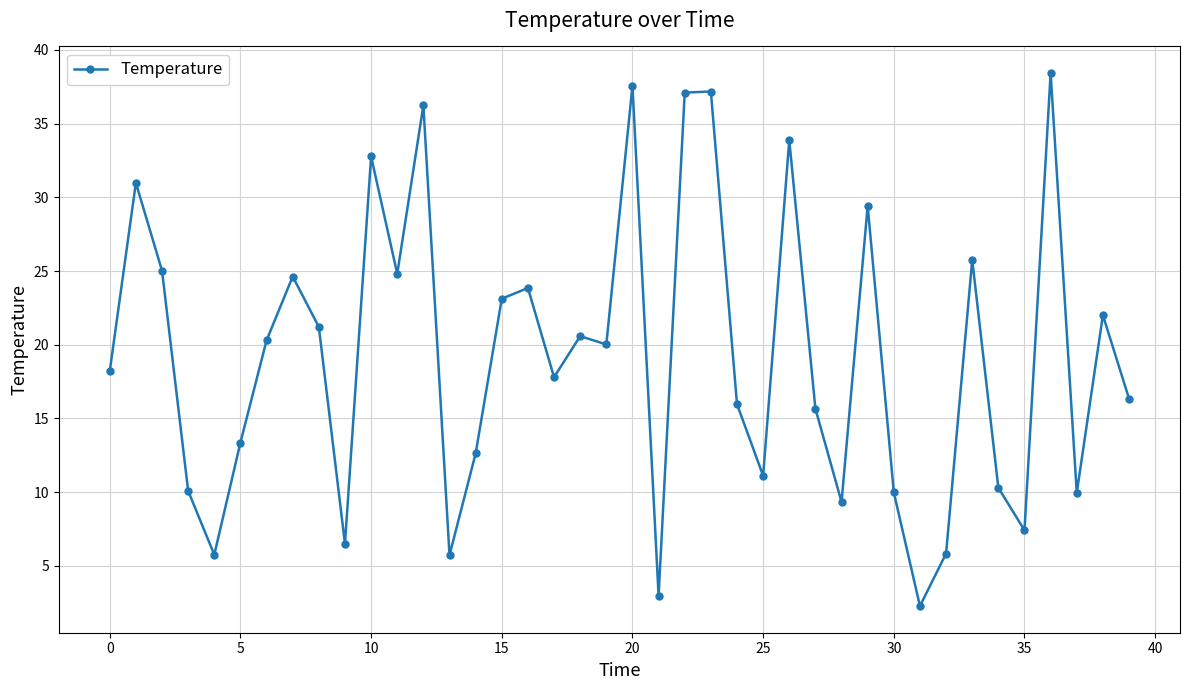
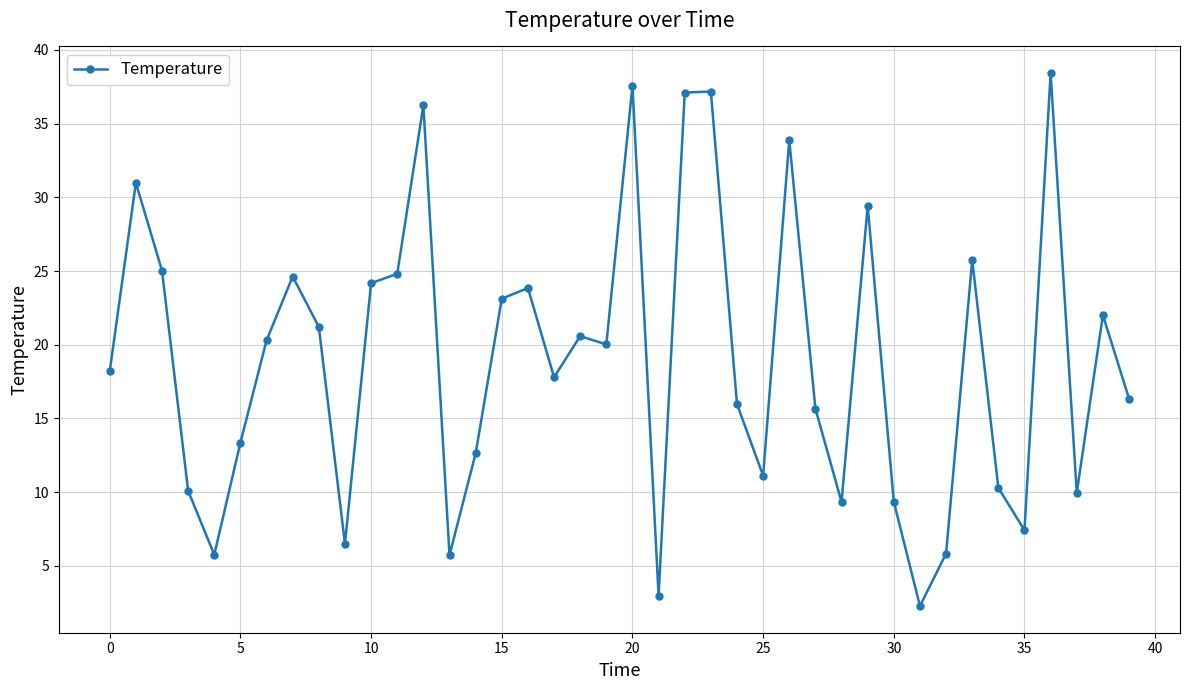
10: 32.8 -> 24.2
30: 10.0 -> 9.3
